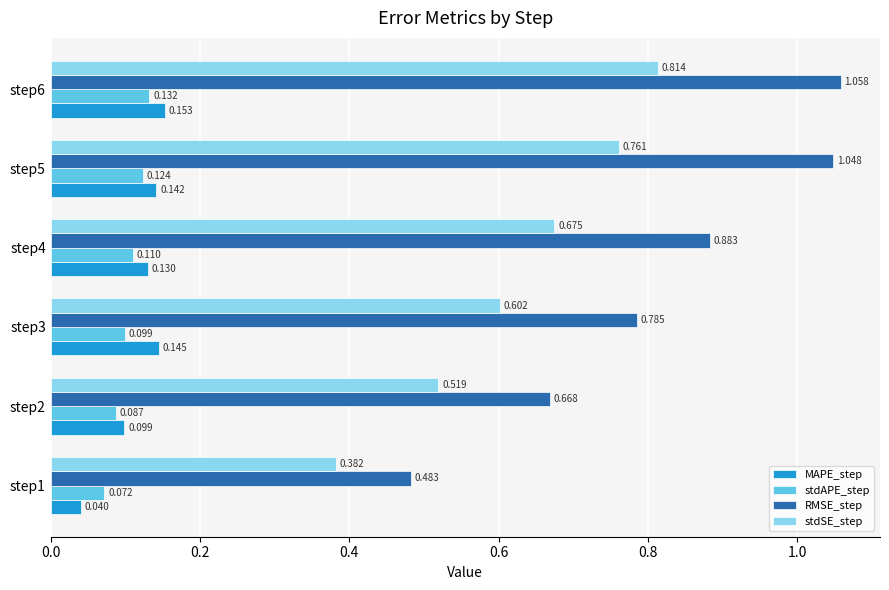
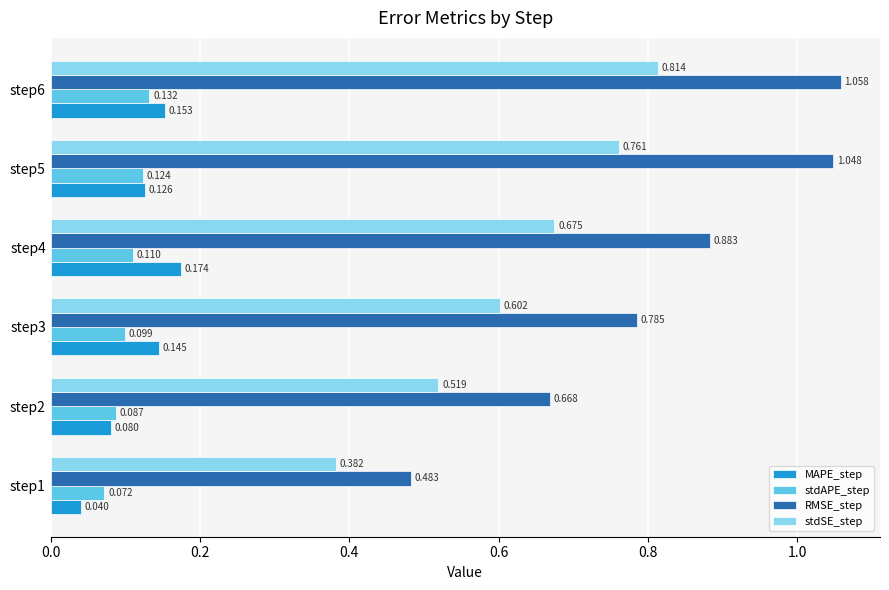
MAPE_step, step5: 0.142 -> 0.126
MAPE_step, step4: 0.130 -> 0.174
MAPE_step, step2: 0.099 -> 0.080
